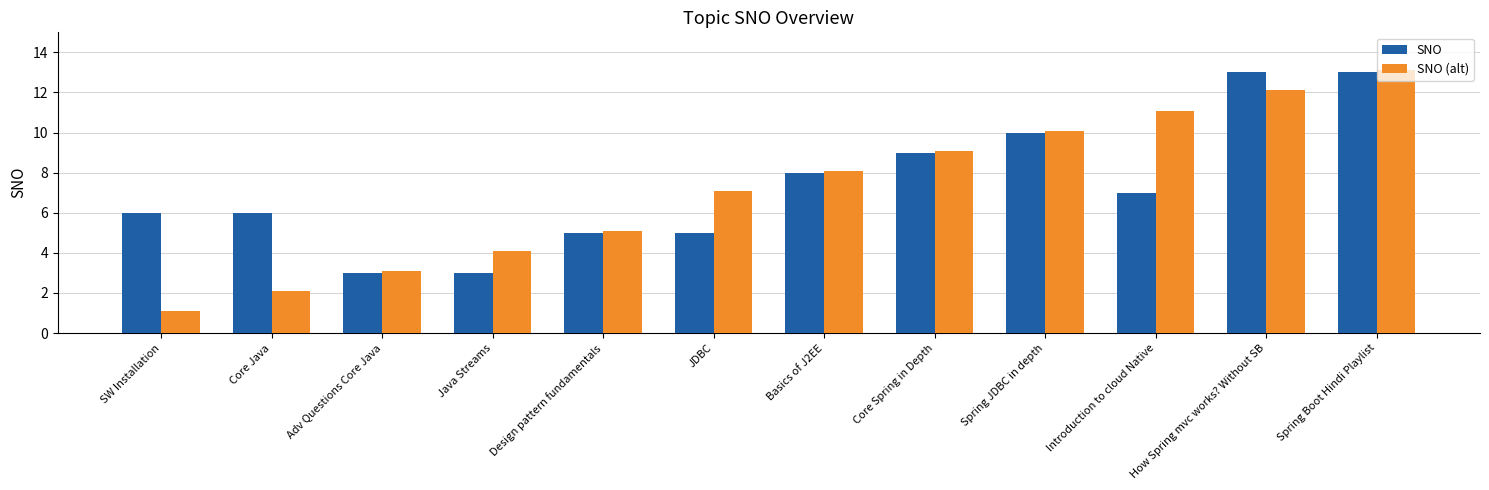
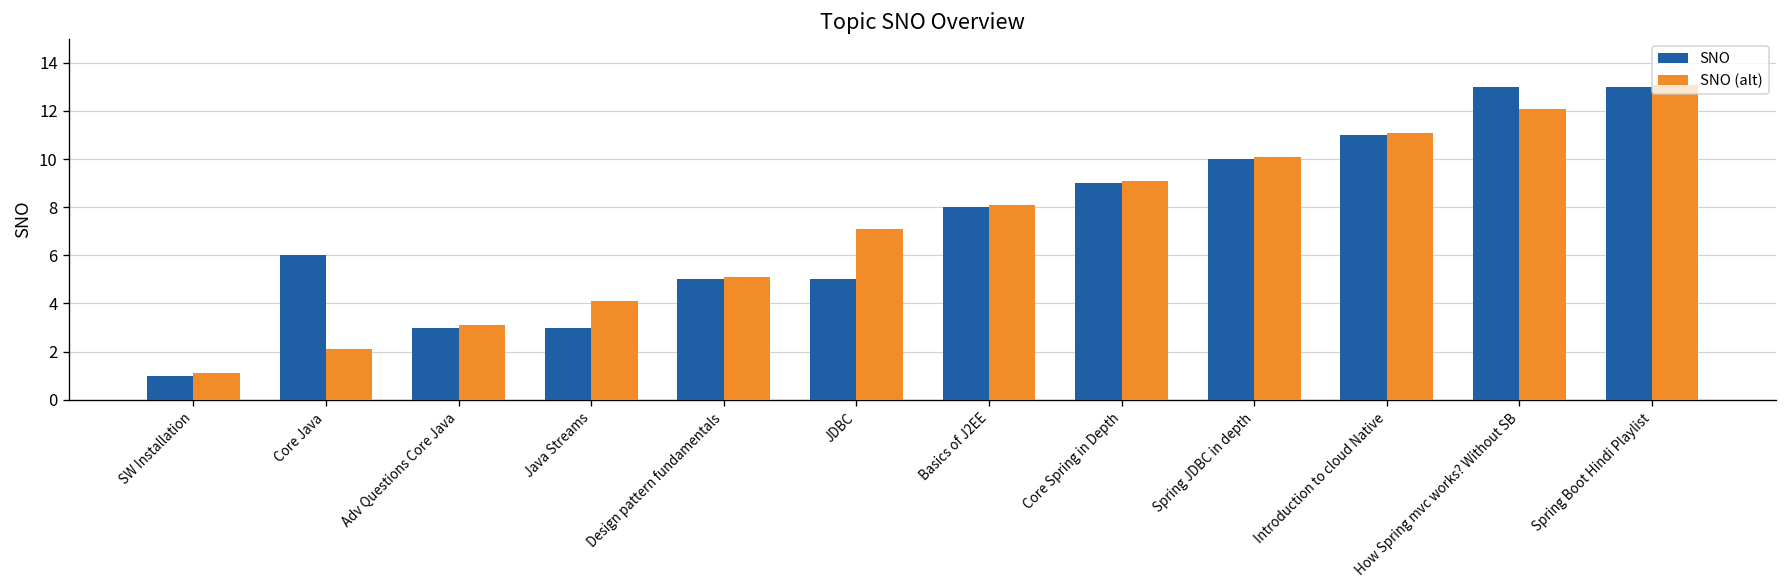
SNO, SW Installation: 6 -> 1
SNO, Introduction to cloud Native: 7 -> 11
